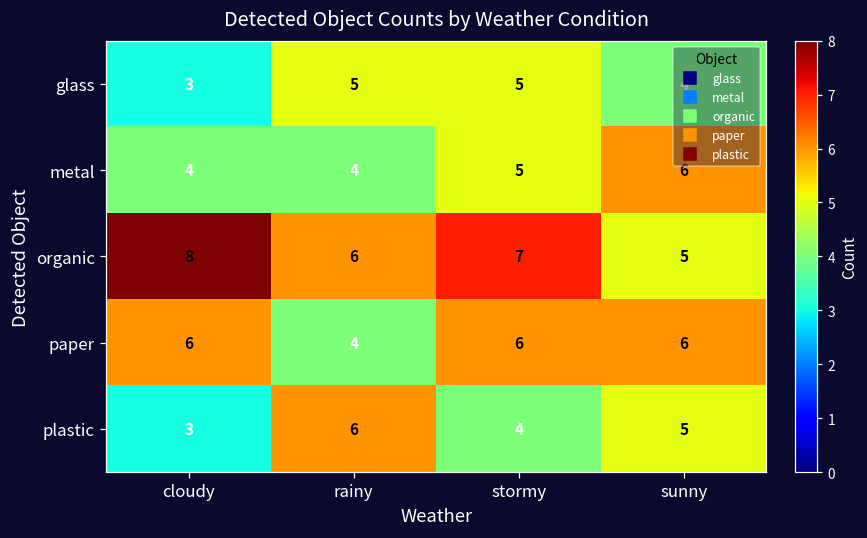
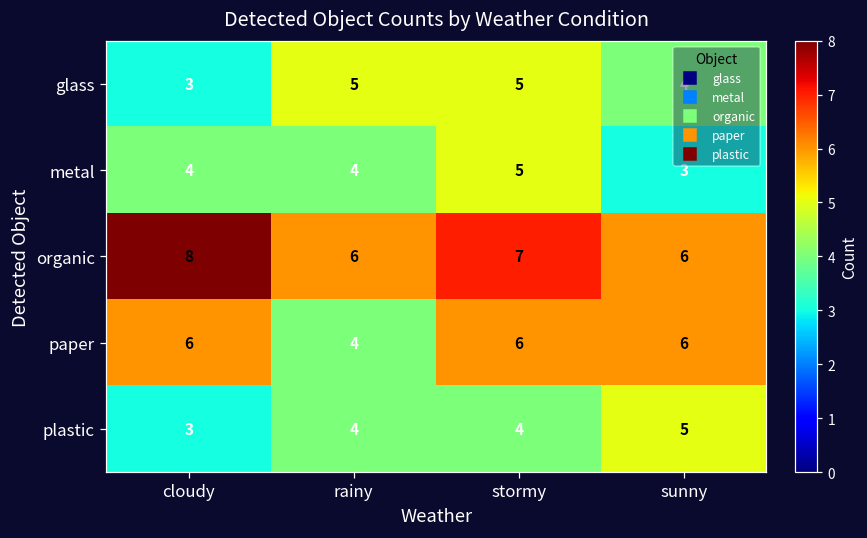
metal, sunny: 6 -> 3
organic, sunny: 5 -> 6
plastic, rainy: 6 -> 4
